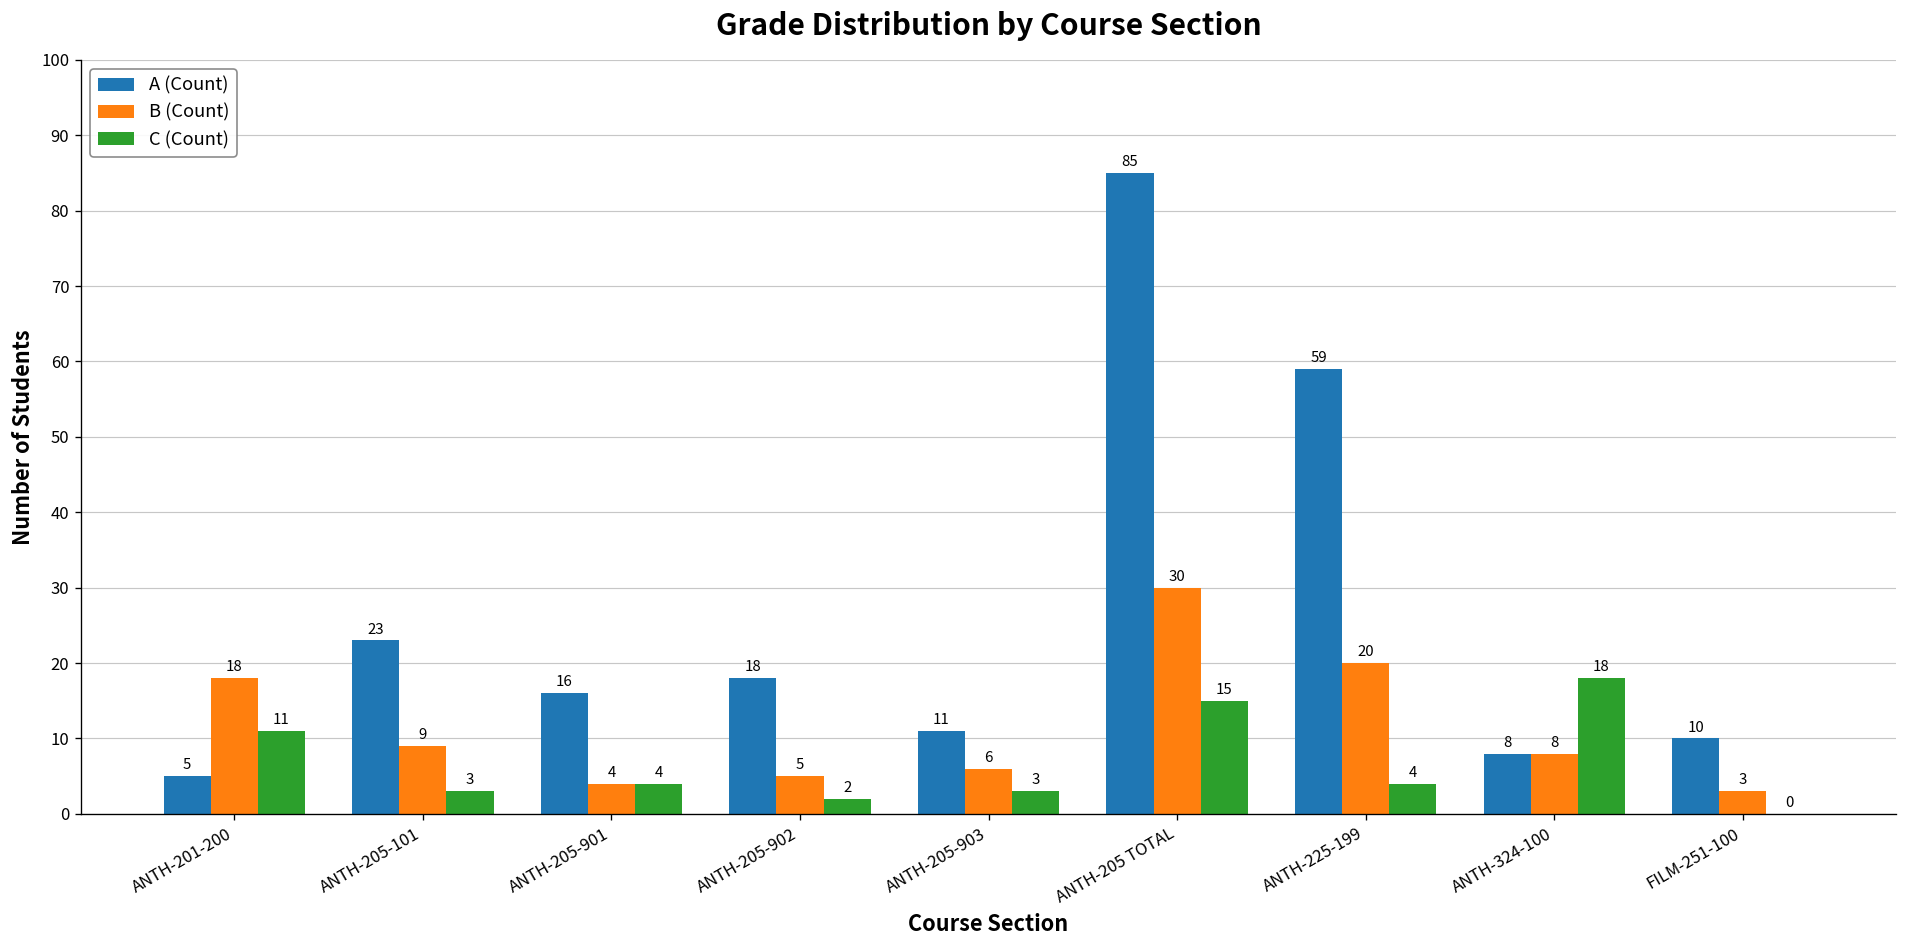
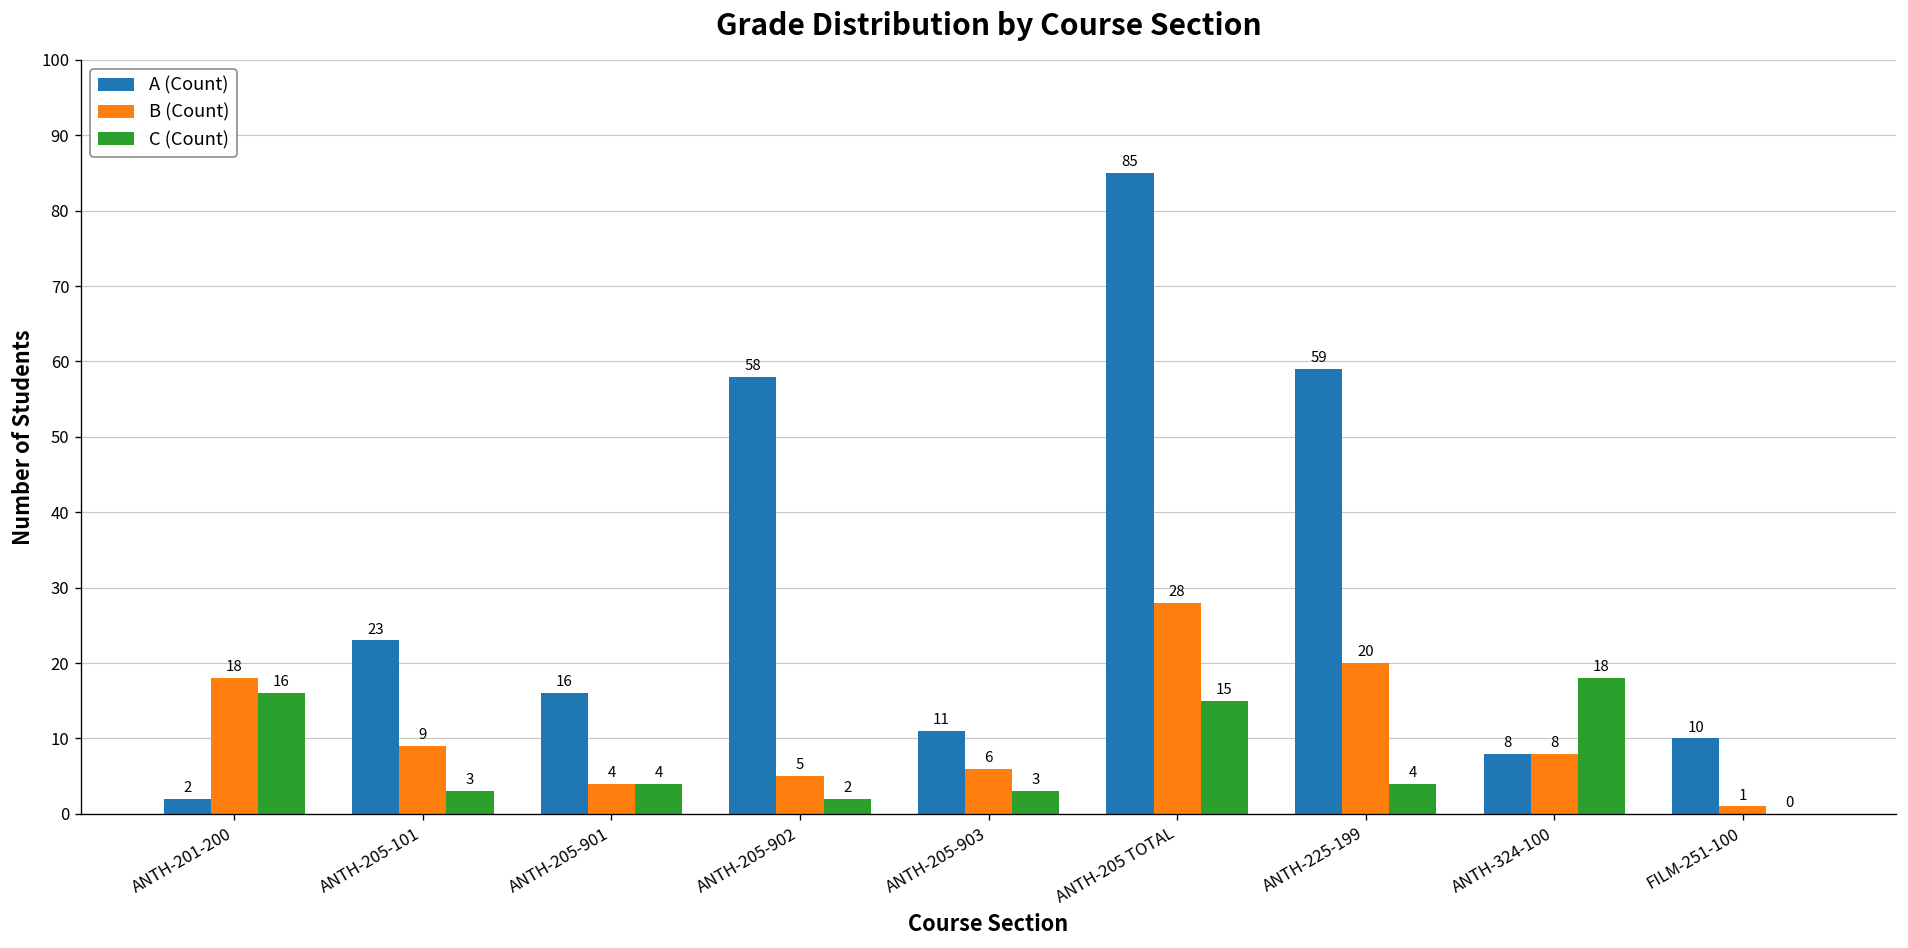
A (Count), ANTH-201-200: 5 -> 2
C (Count), ANTH-201-200: 11 -> 16
A (Count), ANTH-205-902: 18 -> 58
B (Count), ANTH-205 TOTAL: 30 -> 28
B (Count), FILM-251-100: 3 -> 1
